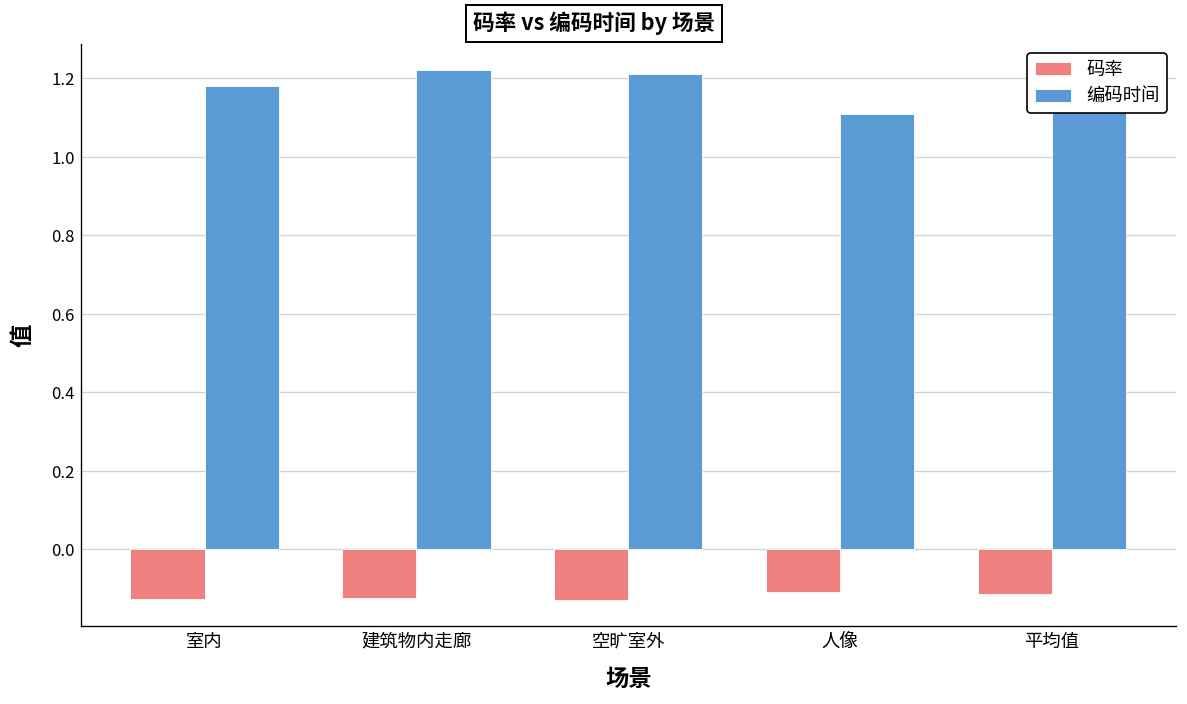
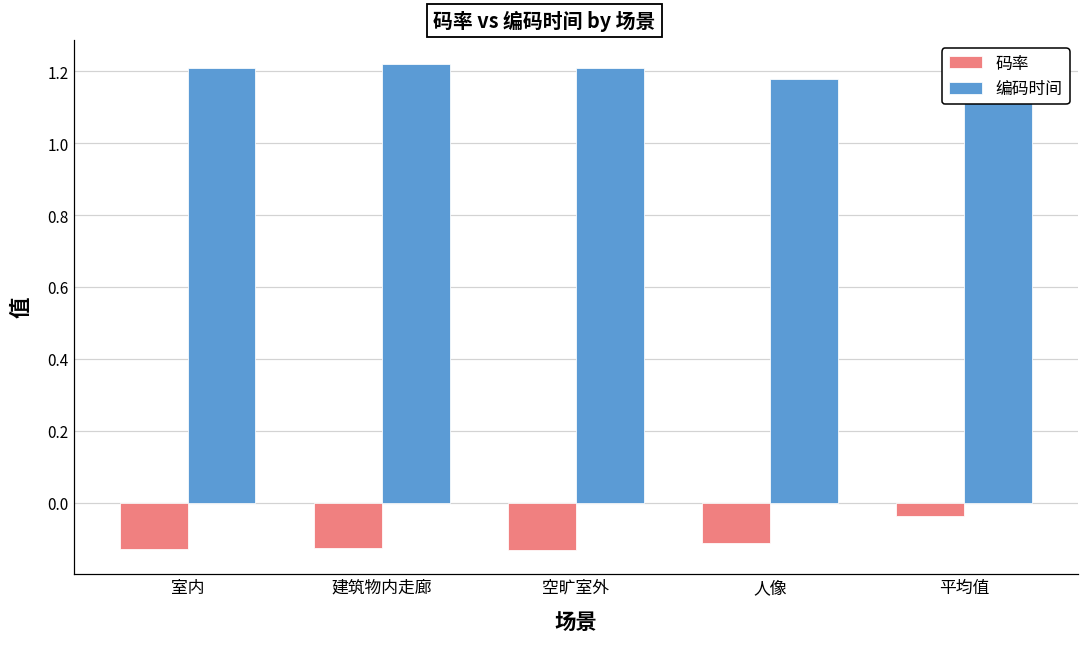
编码时间, 室内: 1.18 -> 1.21
编码时间, 人像: 1.11 -> 1.18
码率, 平均值: -0.11 -> -0.03
